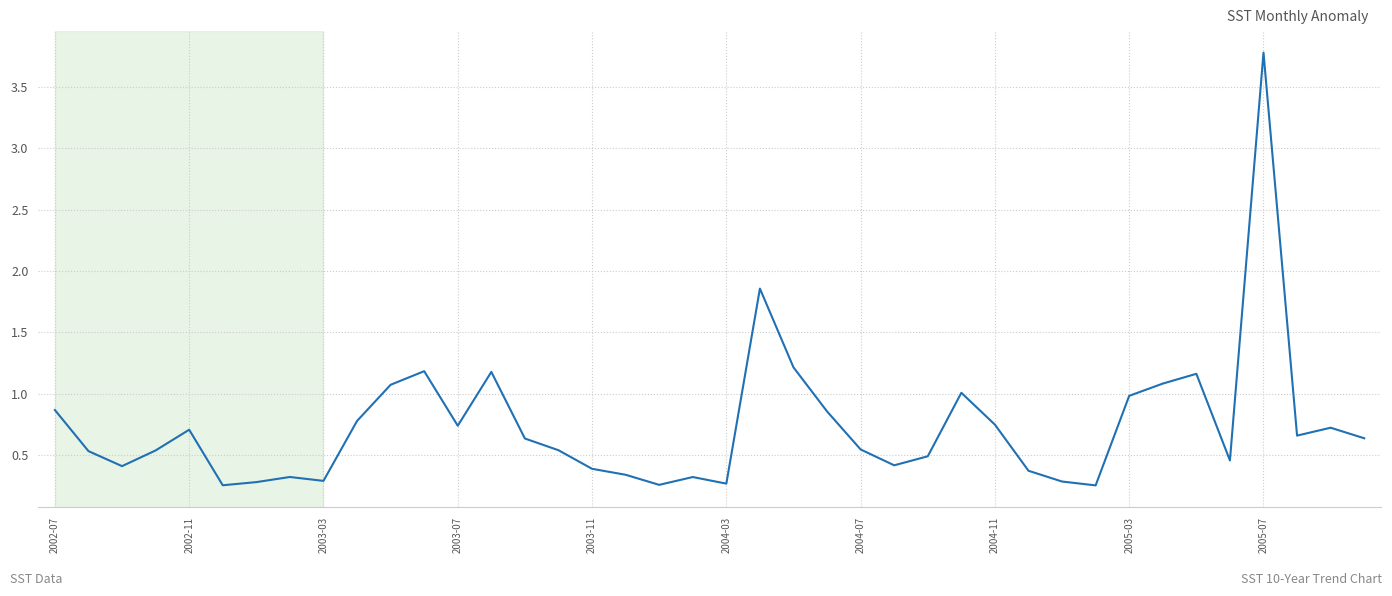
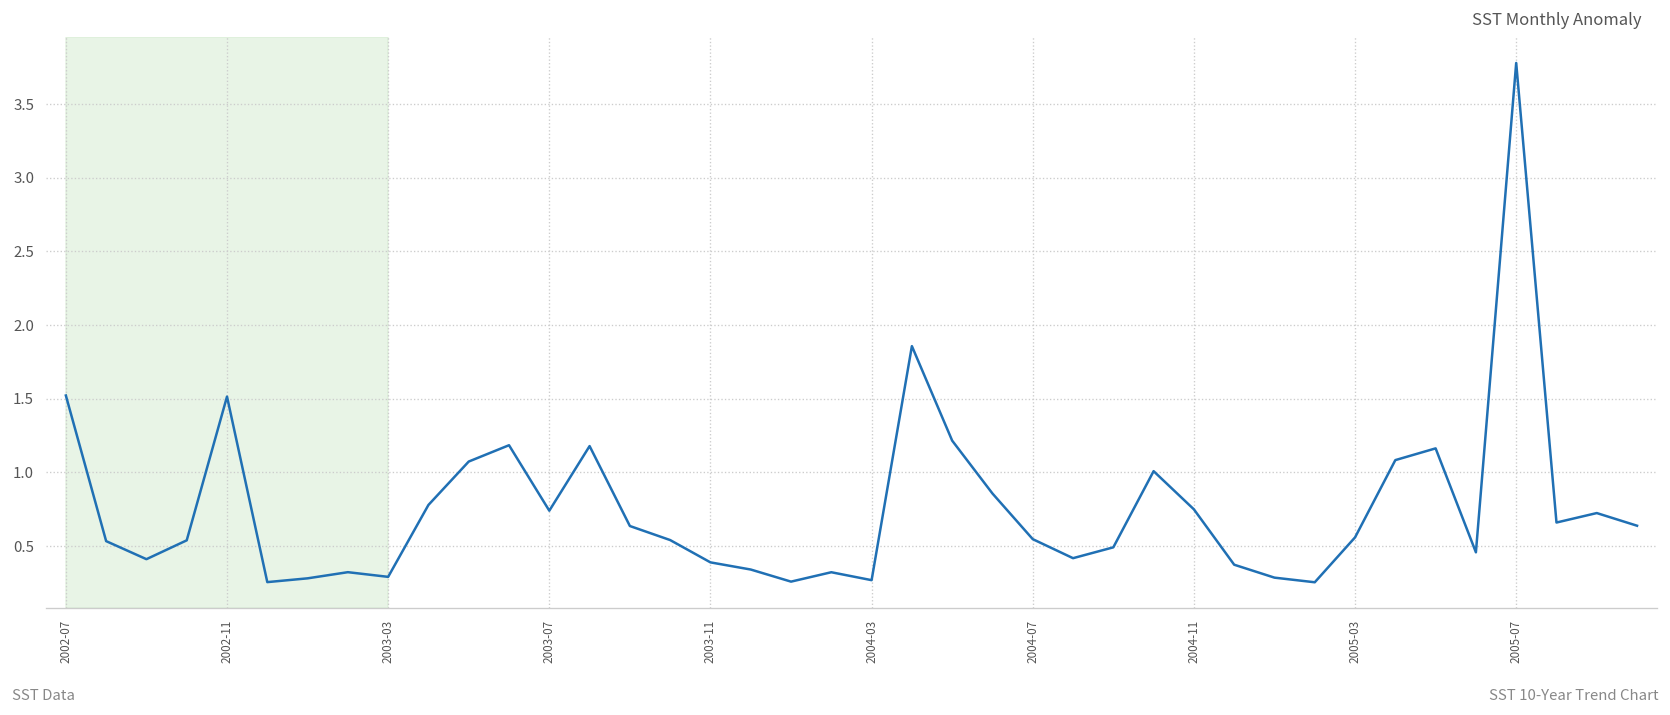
2002-07: 0.87 -> 1.52
2002-11: 0.71 -> 1.51
2005-03: 0.98 -> 0.56
